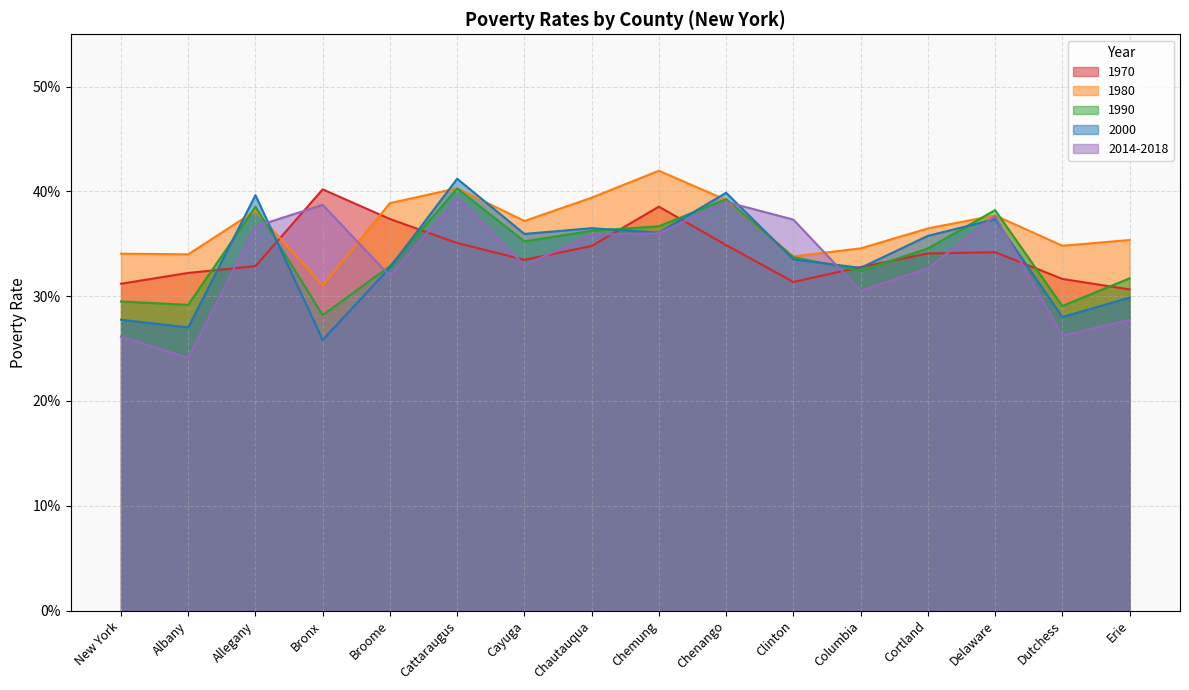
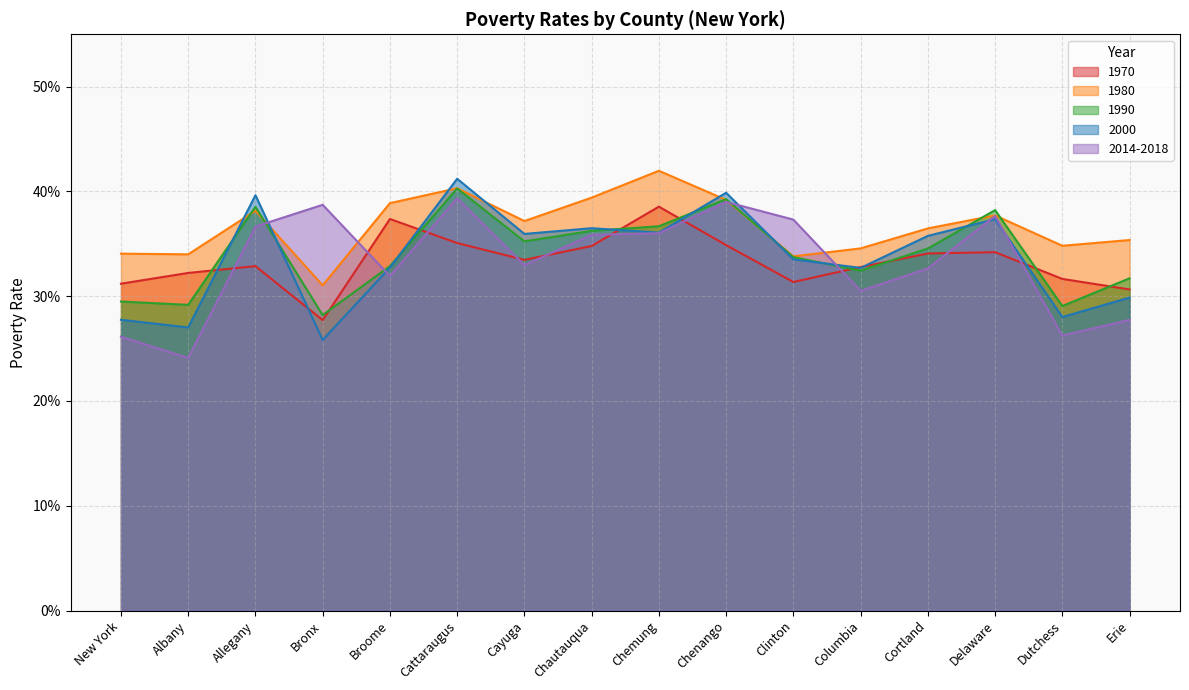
1970, Bronx: 40.2% -> 27.7%
